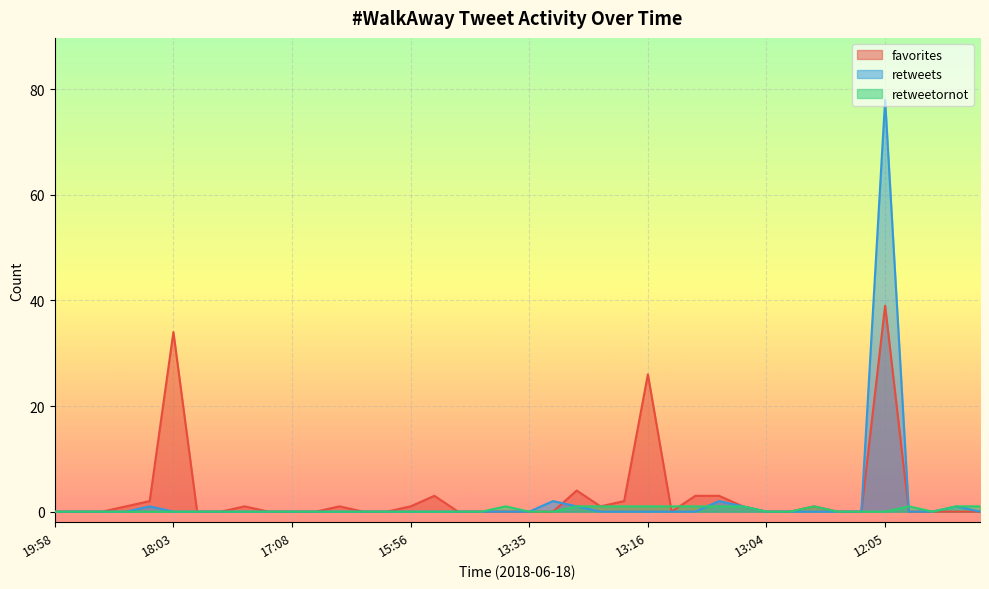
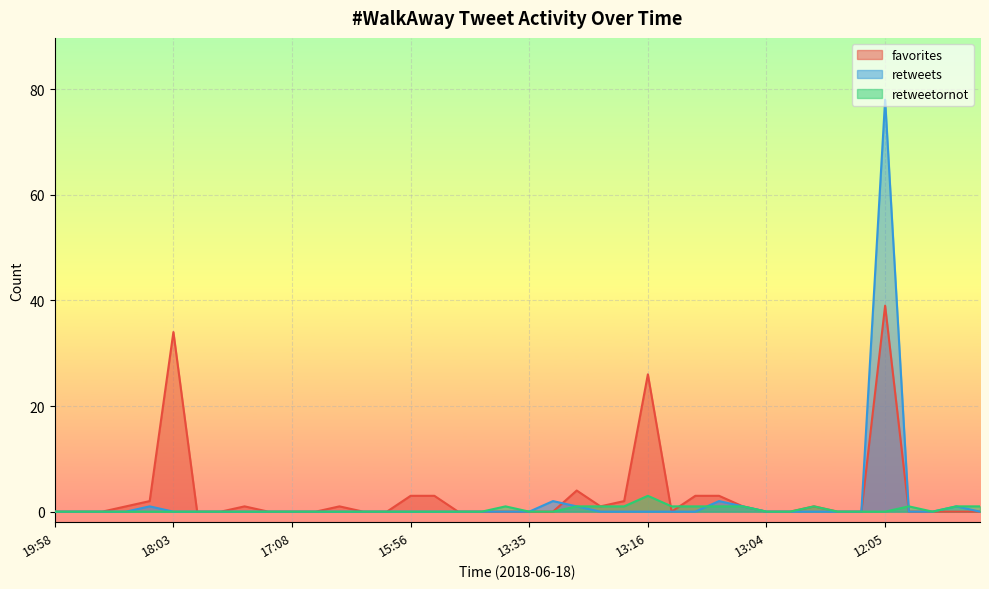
favorites, 15:56: 1 -> 3
retweetornot, 13:16: 1 -> 3
